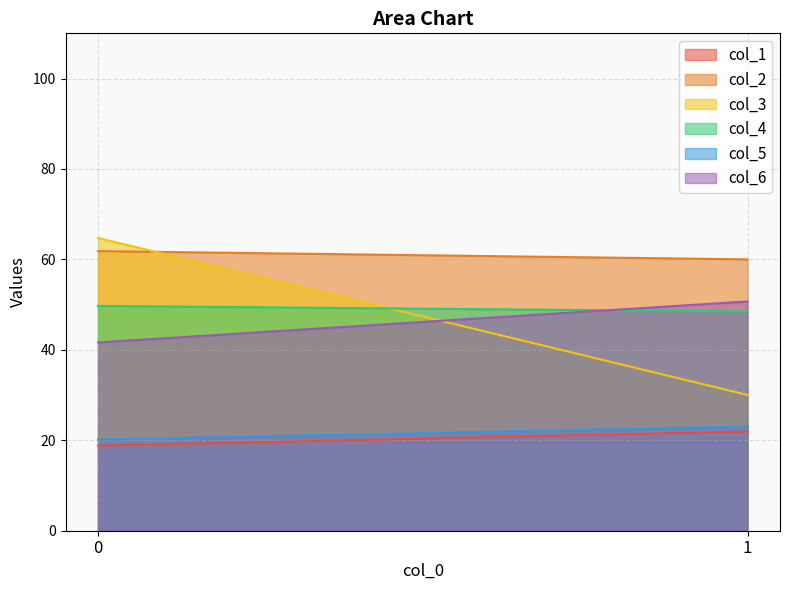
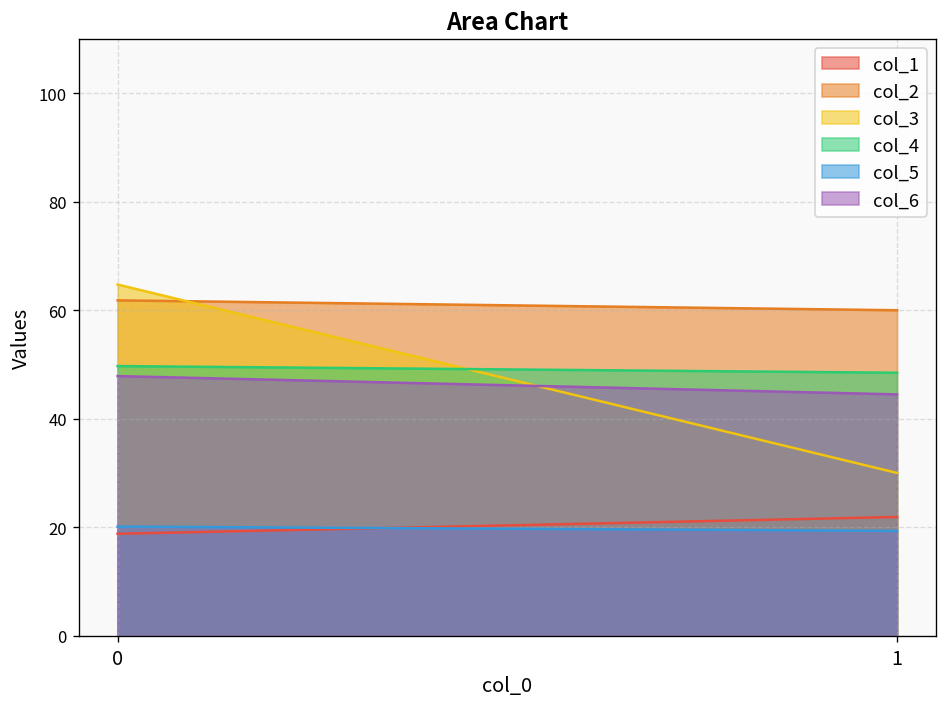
col_6, 0: 42 -> 48
col_5, 1: 23 -> 19
col_6, 1: 51 -> 45
